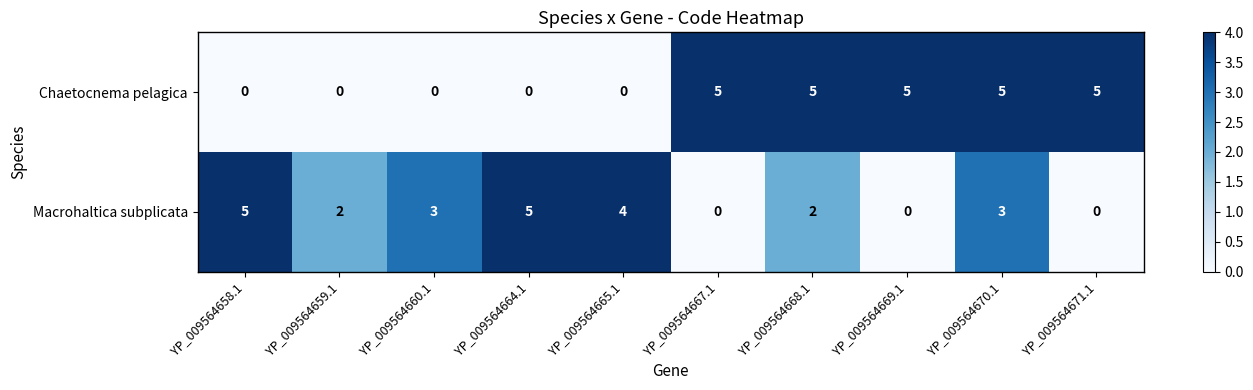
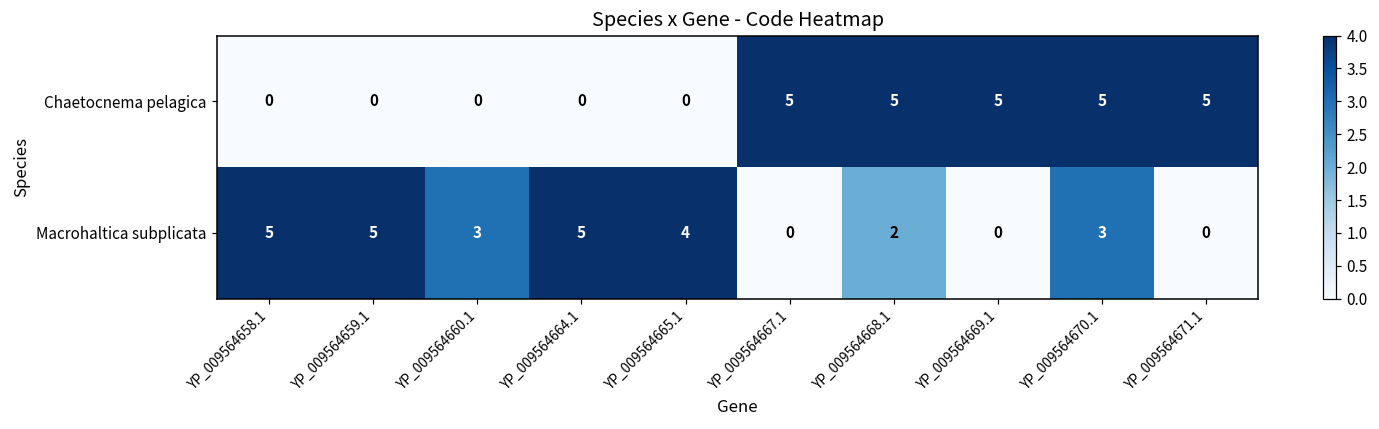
Macrohaltica subplicata, YP_009564659.1: 2 -> 5
